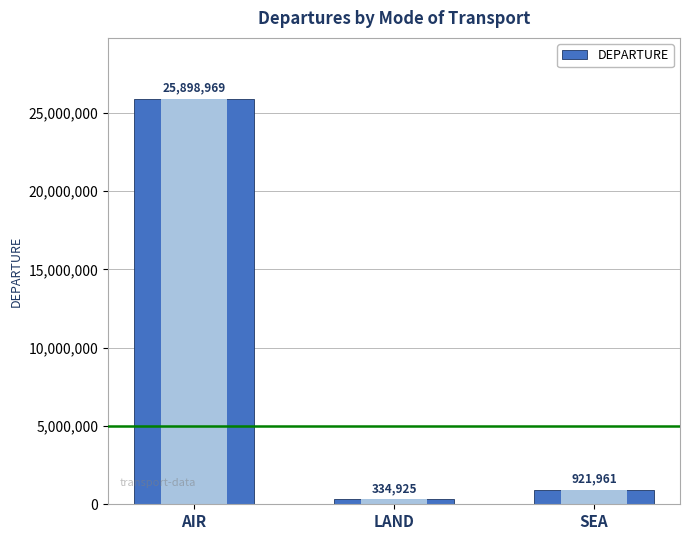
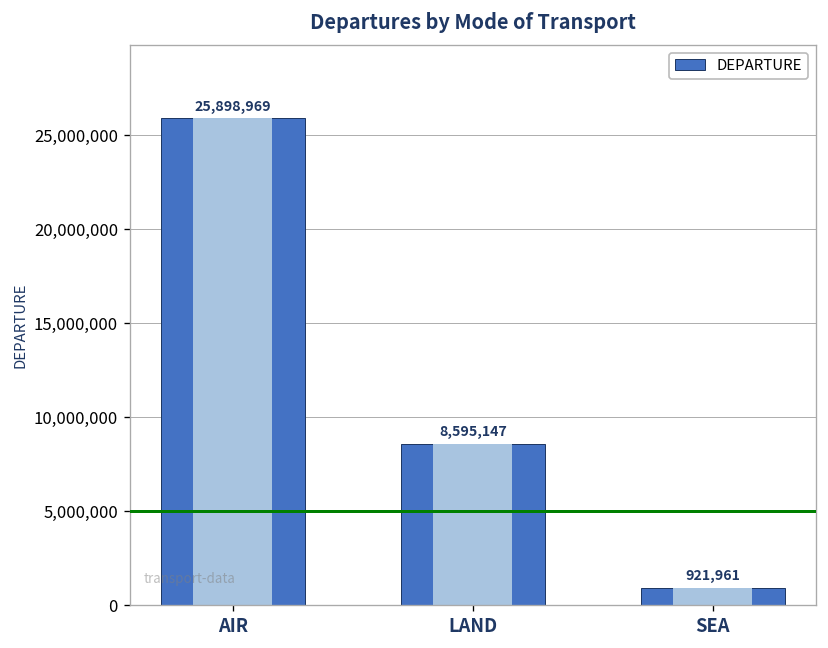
LAND: 334,925 -> 8,595,147
